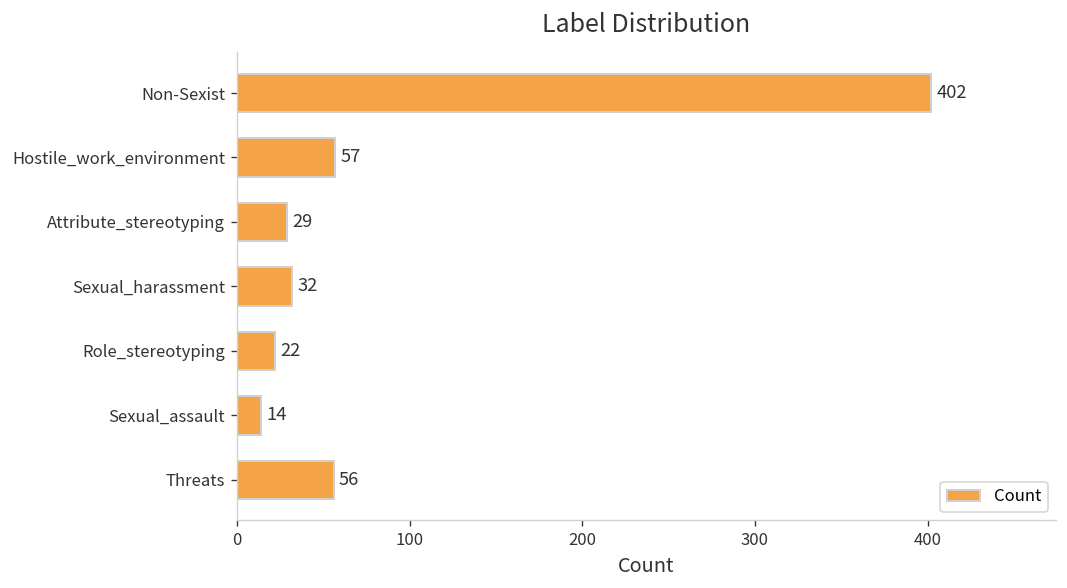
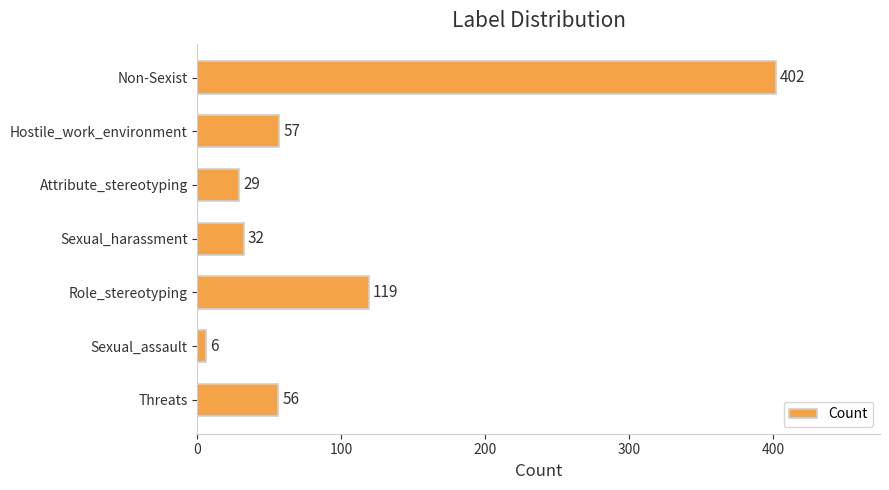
Role_stereotyping: 22 -> 119
Sexual_assault: 14 -> 6
